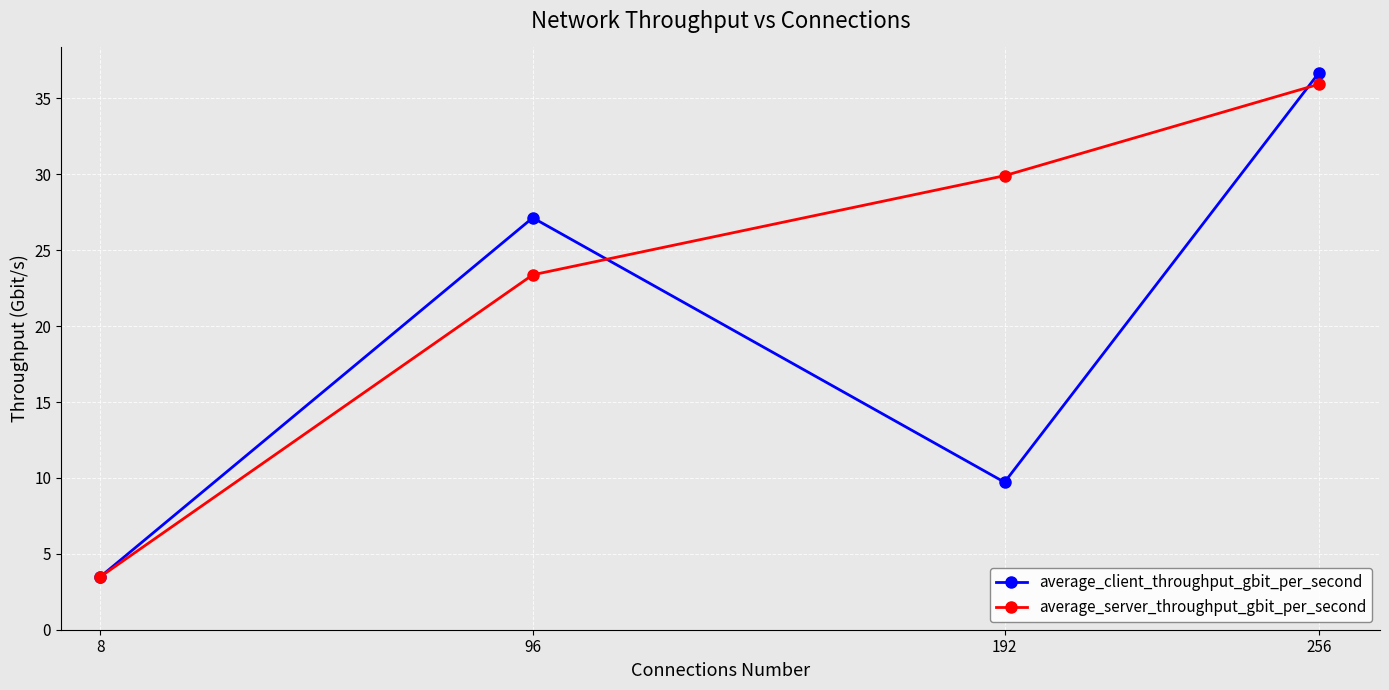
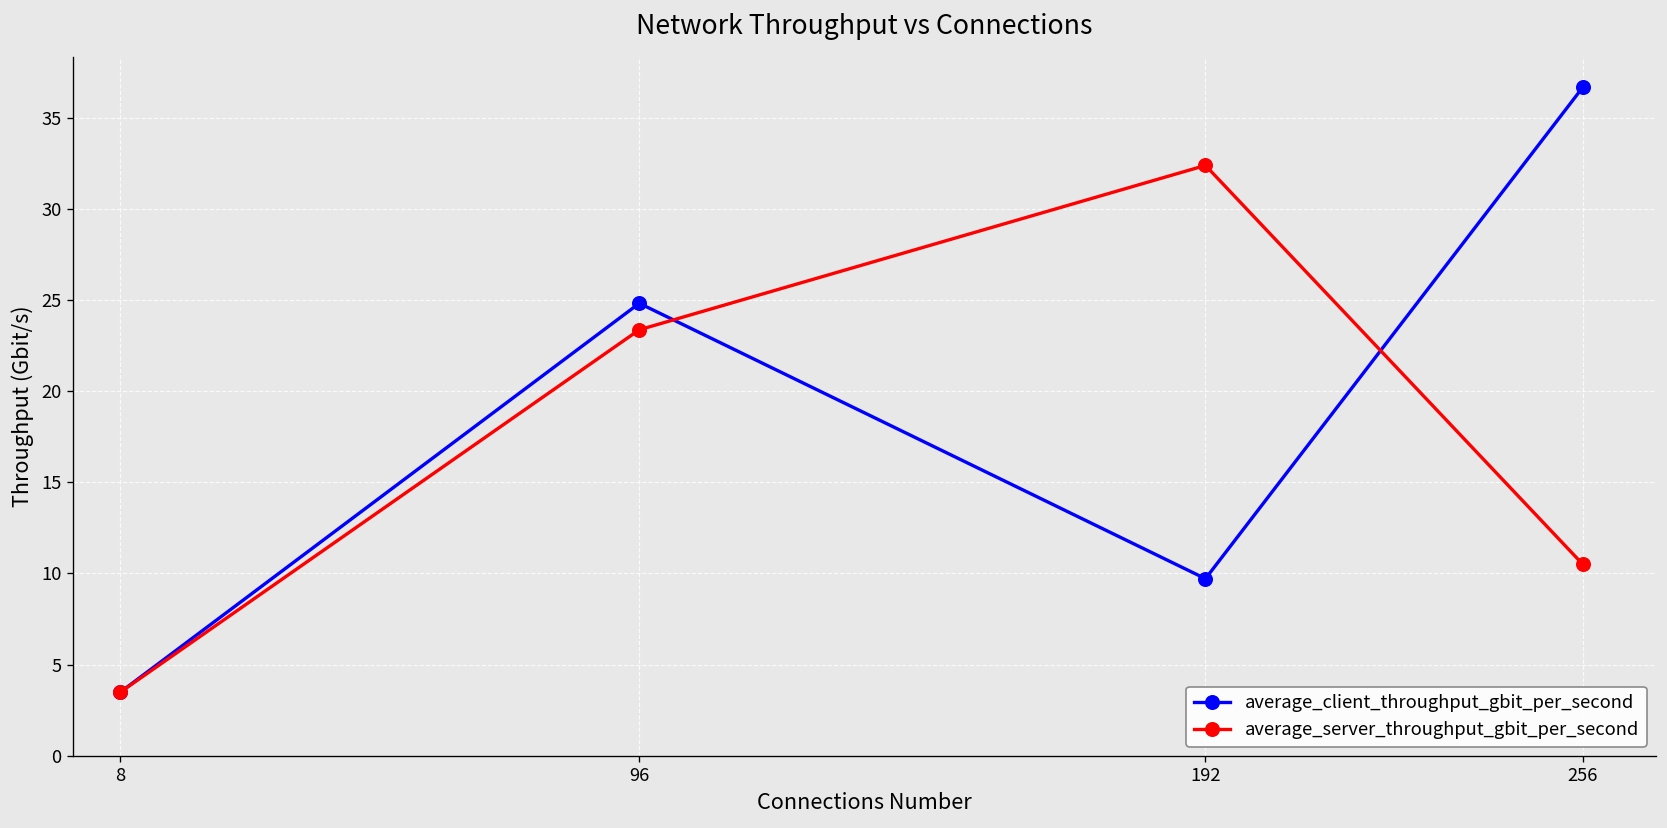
average_client_throughput_gbit_per_second, 96: 27.1 -> 24.8
average_server_throughput_gbit_per_second, 192: 29.9 -> 32.4
average_server_throughput_gbit_per_second, 256: 35.9 -> 10.5
